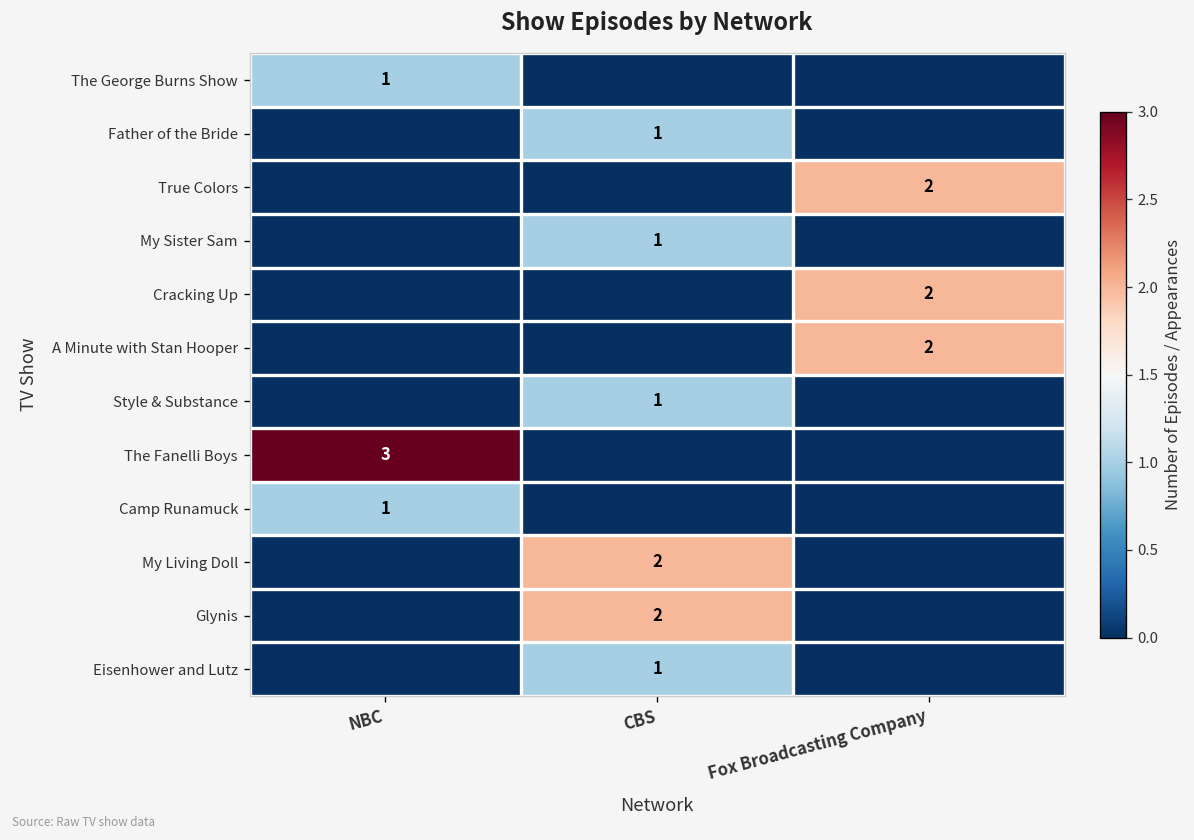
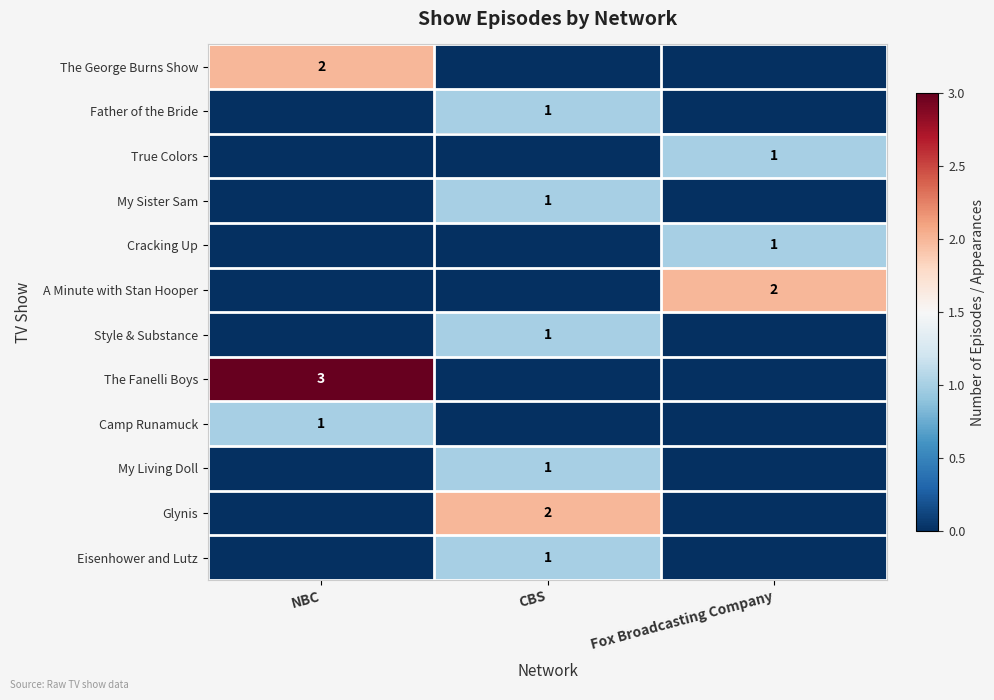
The George Burns Show, NBC: 1 -> 2
True Colors, Fox Broadcasting Company: 2 -> 1
Cracking Up, Fox Broadcasting Company: 2 -> 1
My Living Doll, CBS: 2 -> 1
